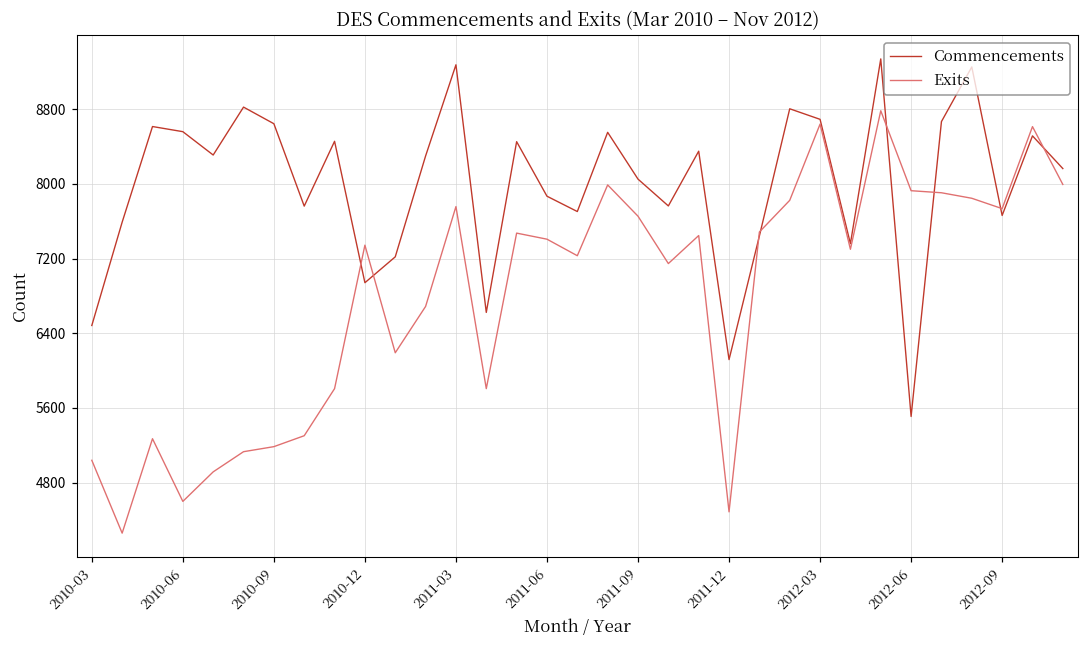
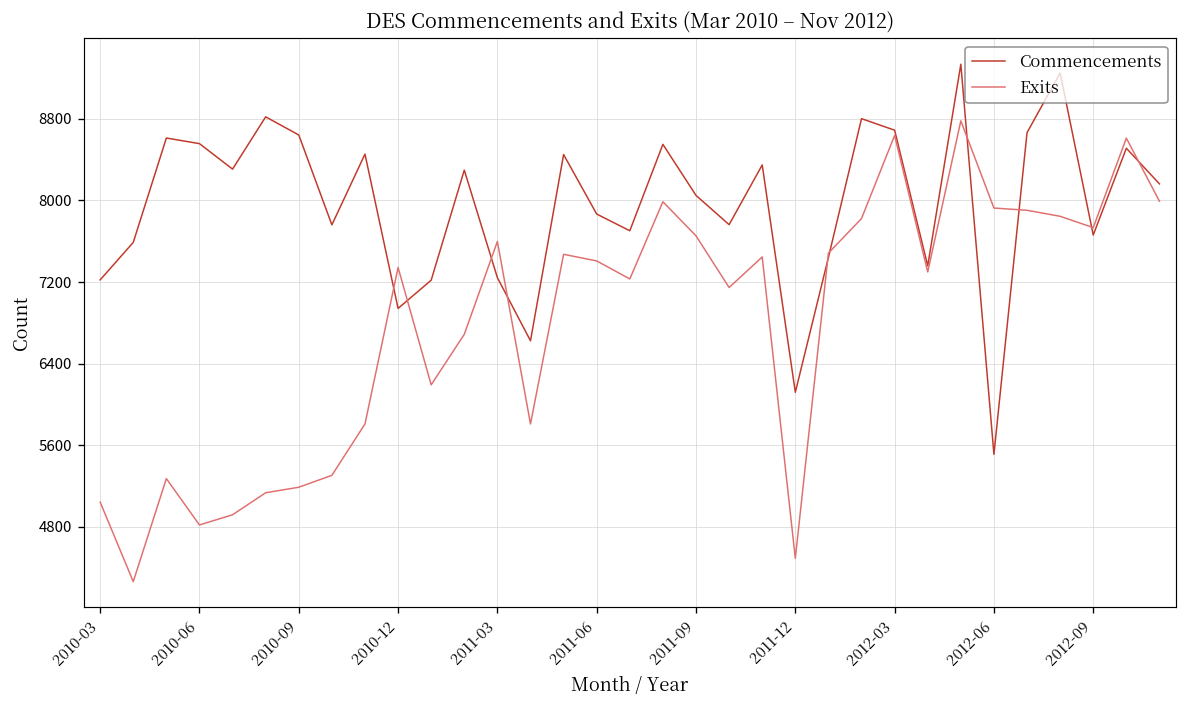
Commencements, 2010-03: 6500 -> 7200
Exits, 2010-06: 4600 -> 4800
Commencements, 2011-03: 9300 -> 7200
Exits, 2011-03: 7800 -> 7600
